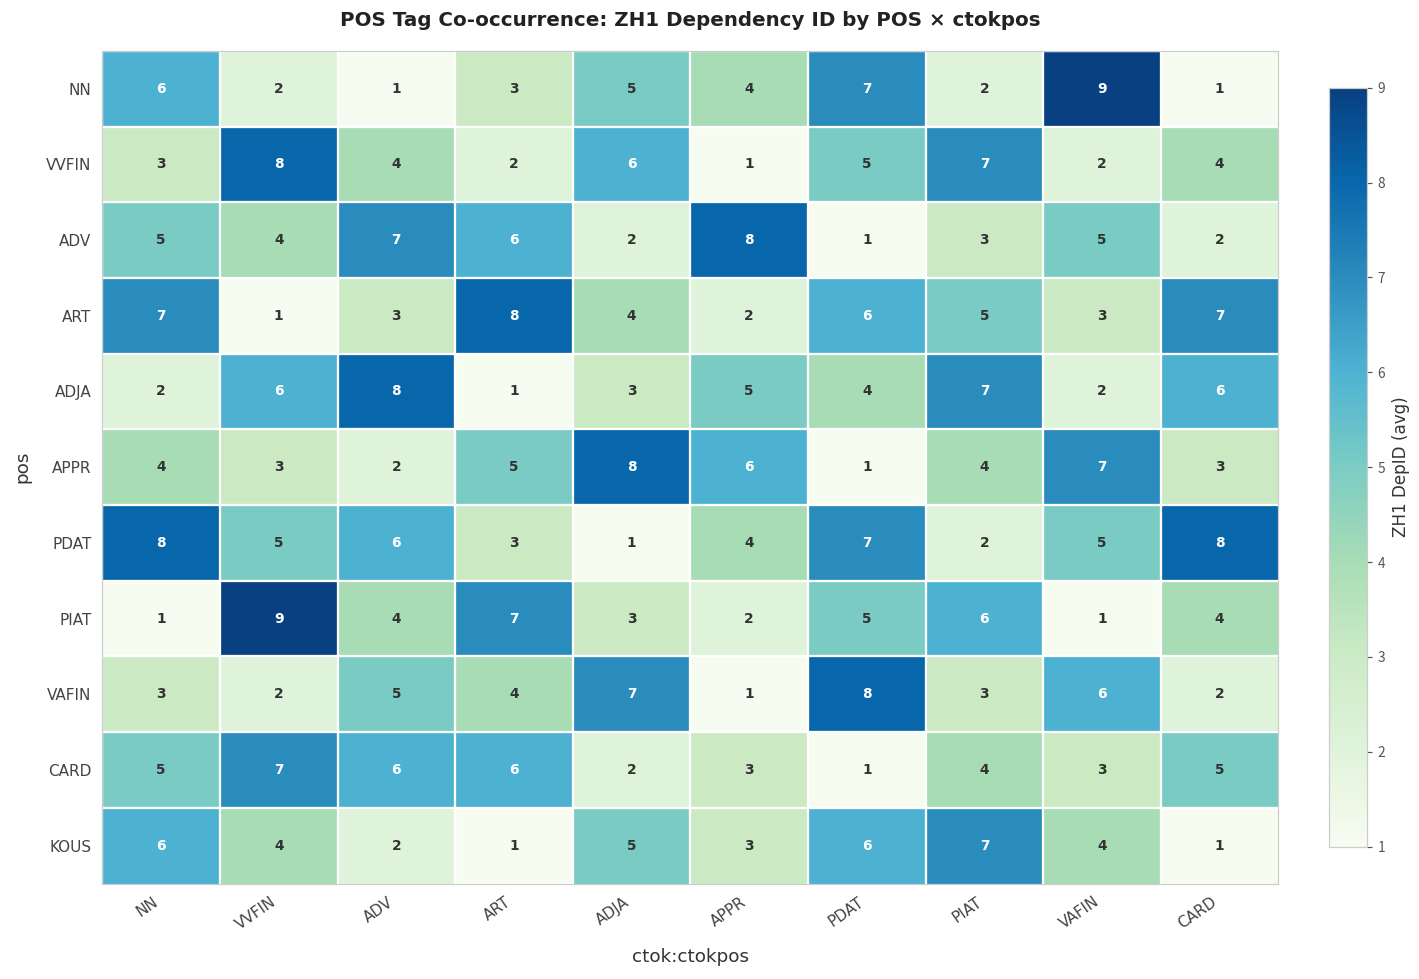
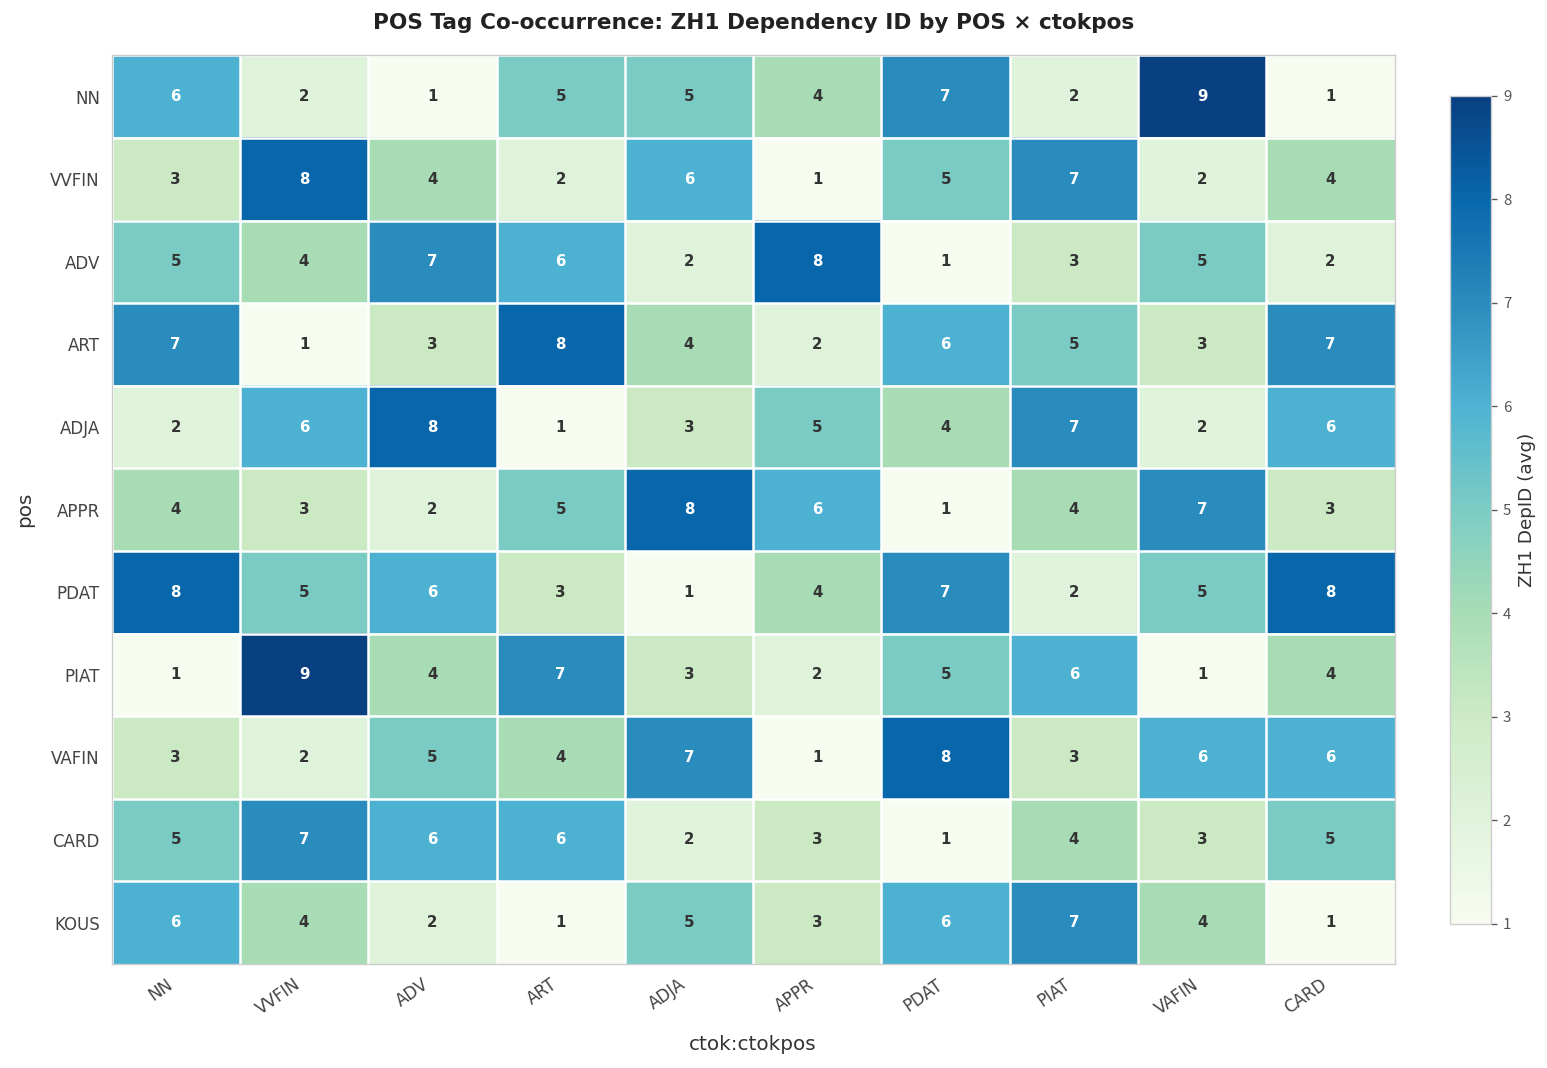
NN, ART: 3 -> 5
VAFIN, CARD: 2 -> 6
